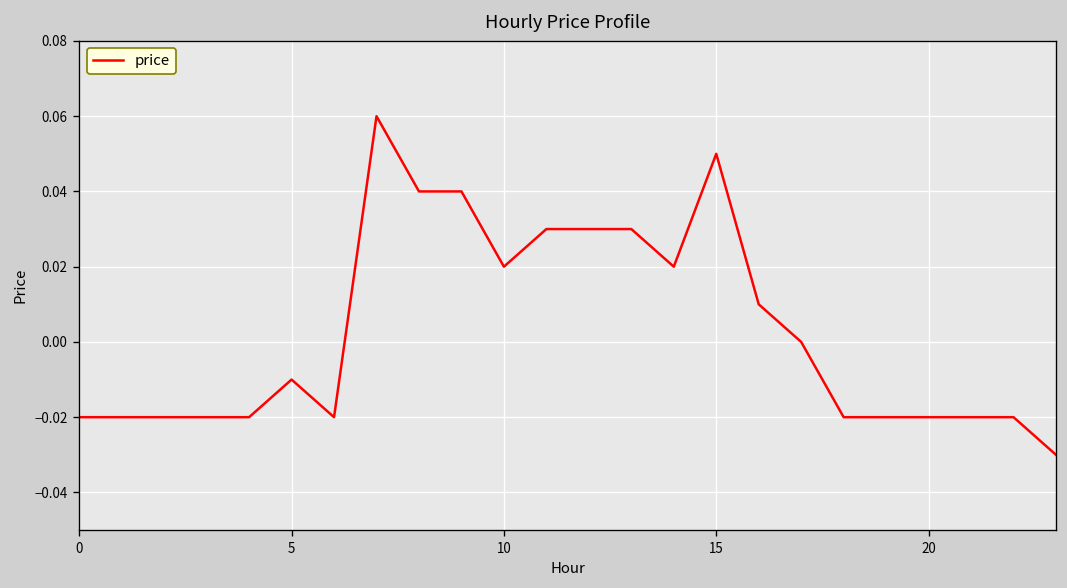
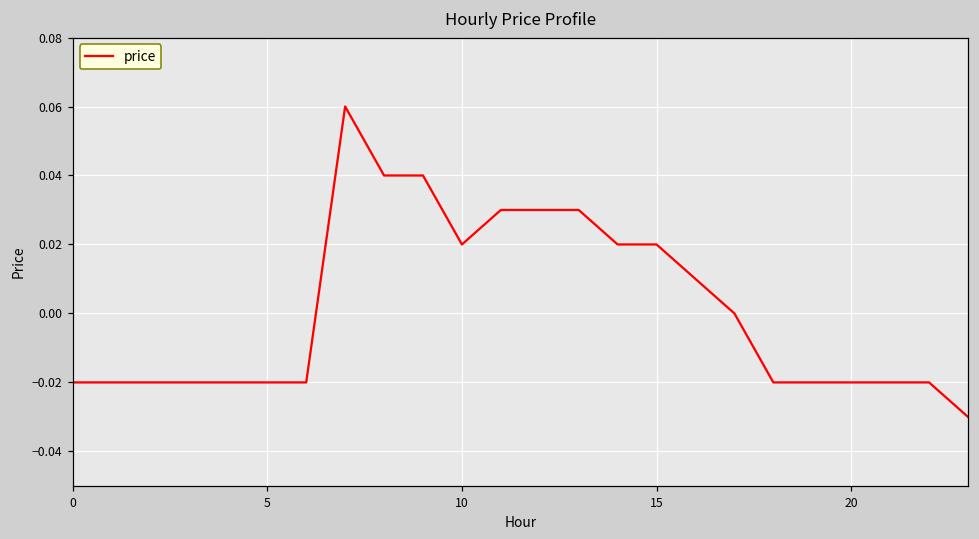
5: -0.01 -> -0.02
15: 0.05 -> 0.02
